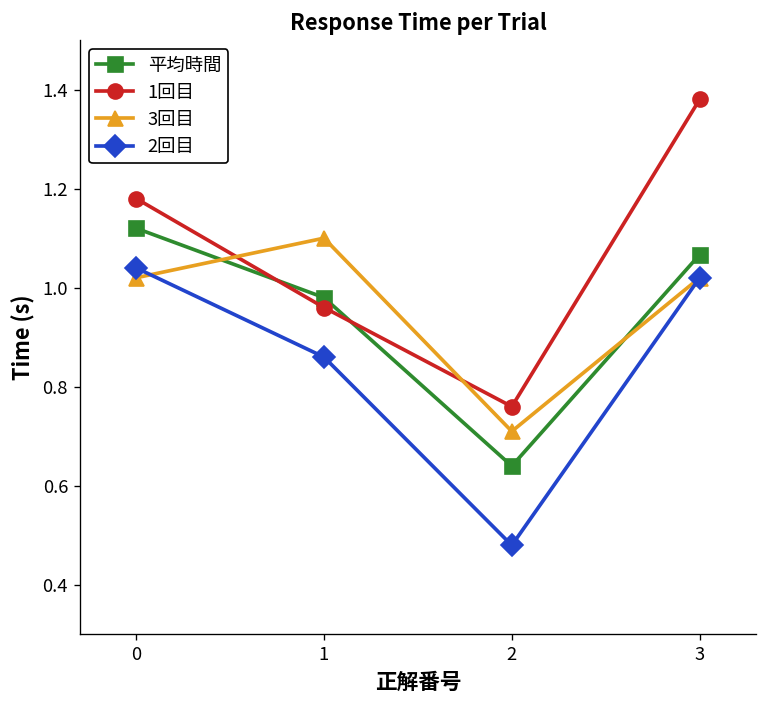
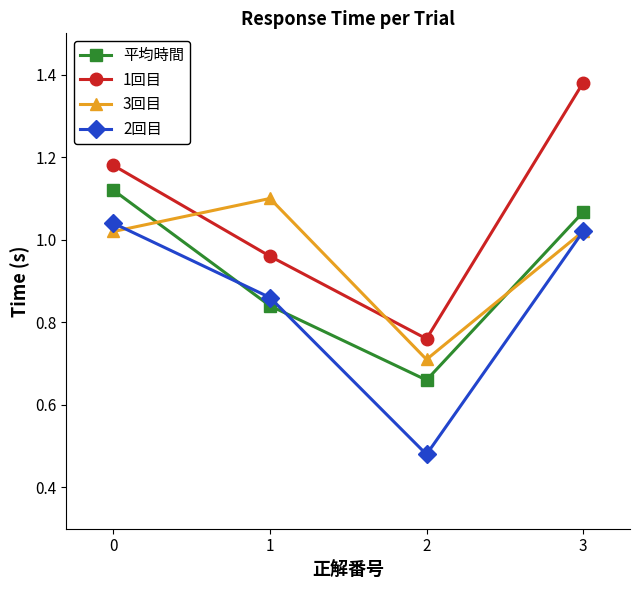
平均時間, 1: 0.98 -> 0.84
平均時間, 2: 0.64 -> 0.66
